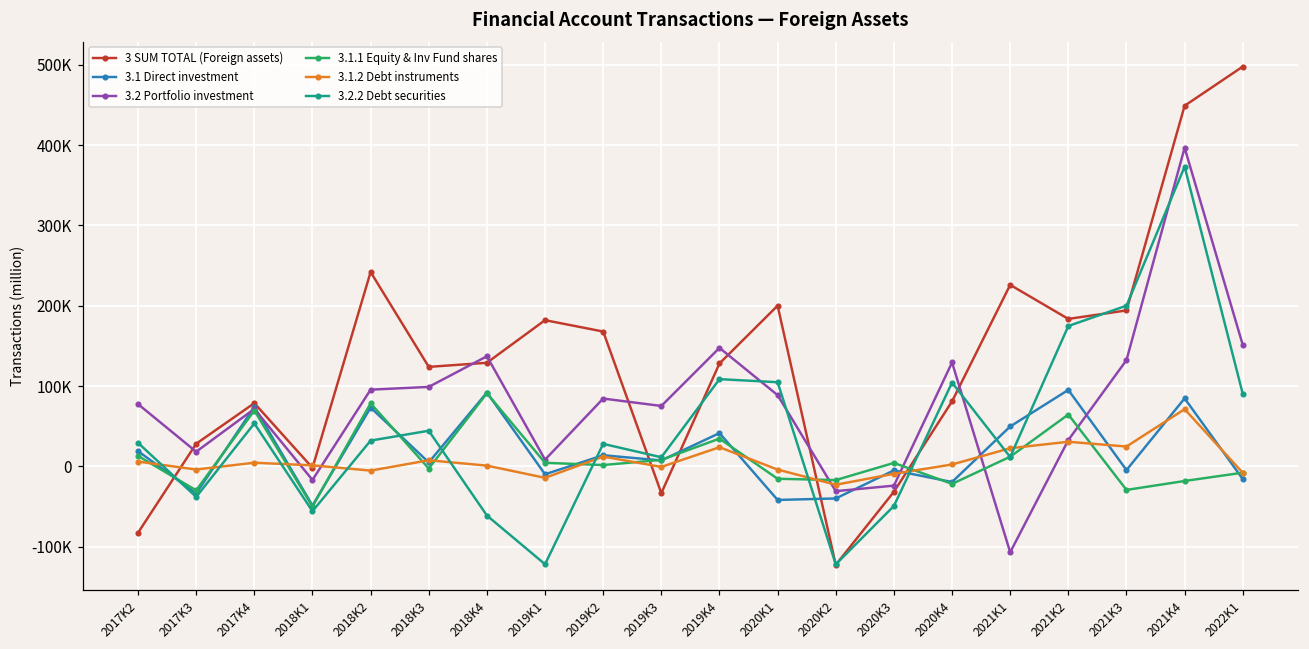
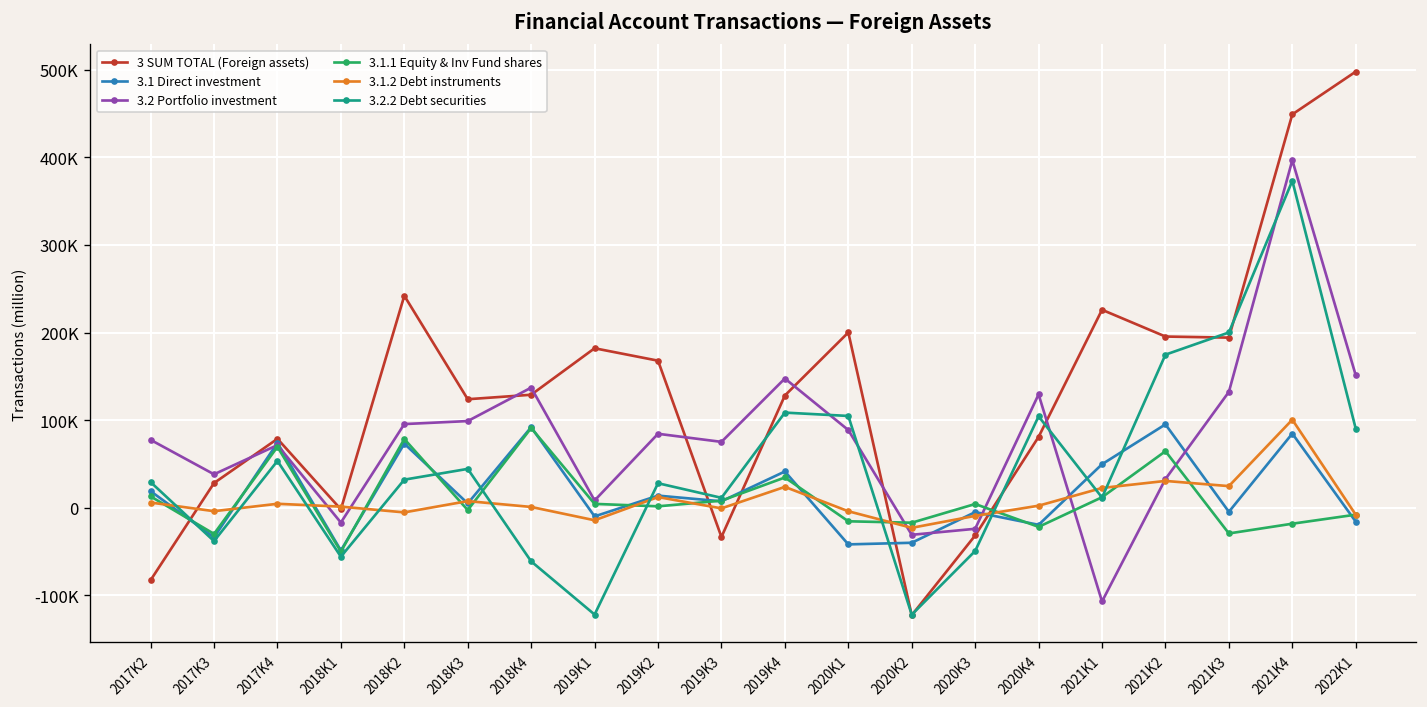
3.2 Portfolio investment, 2017K3: 20000 -> 40000
3 SUM TOTAL (Foreign assets), 2021K2: 180000 -> 200000
3.1.2 Debt instruments, 2021K4: 70000 -> 100000
